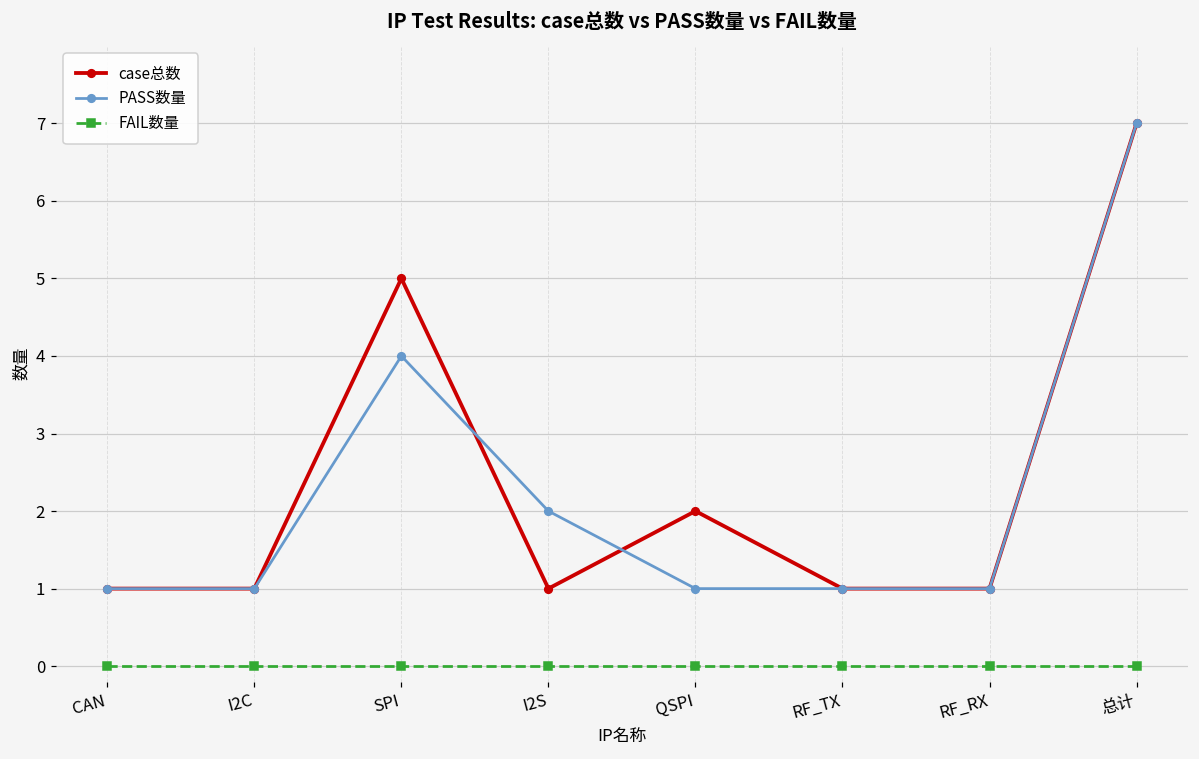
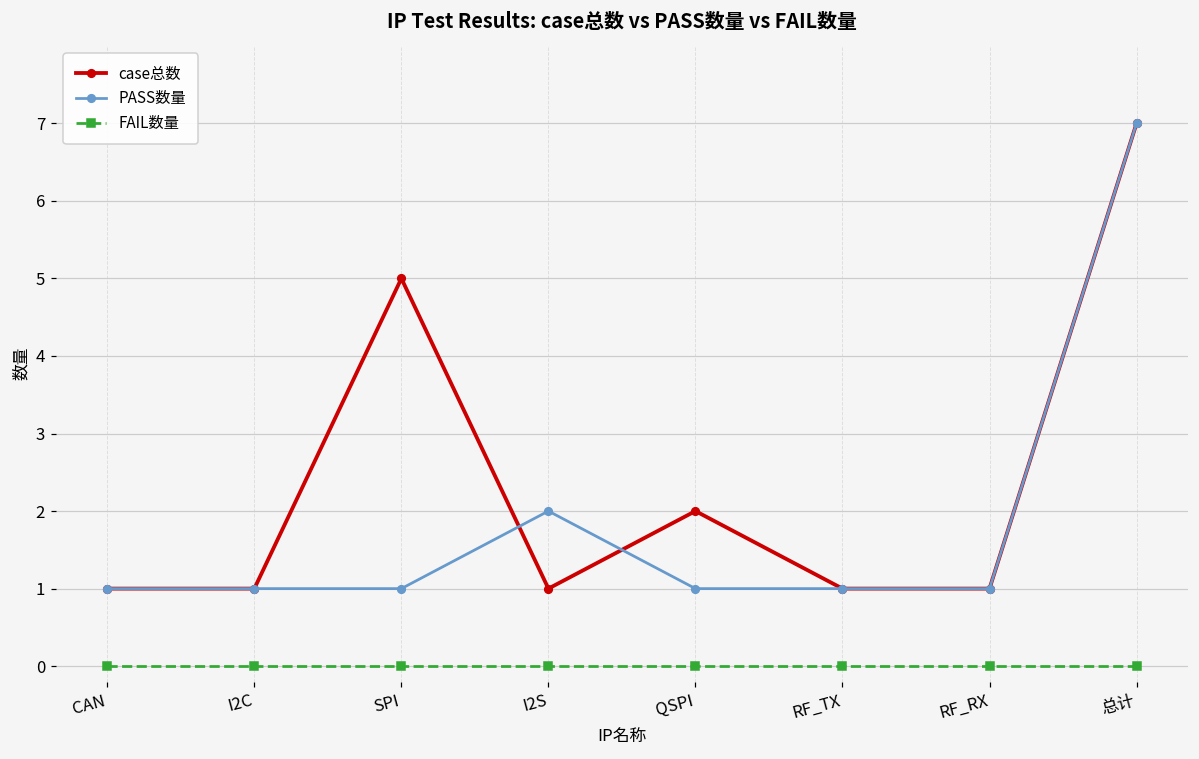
PASS数量, SPI: 4 -> 1
